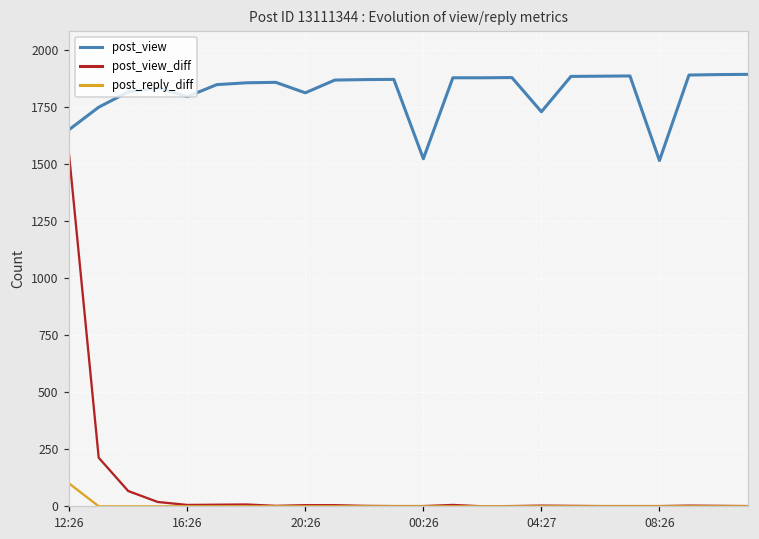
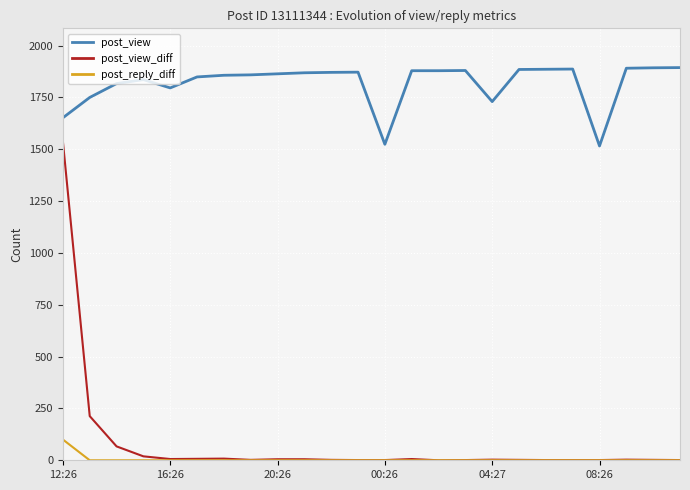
post_view, 20:26: 1810 -> 1860
